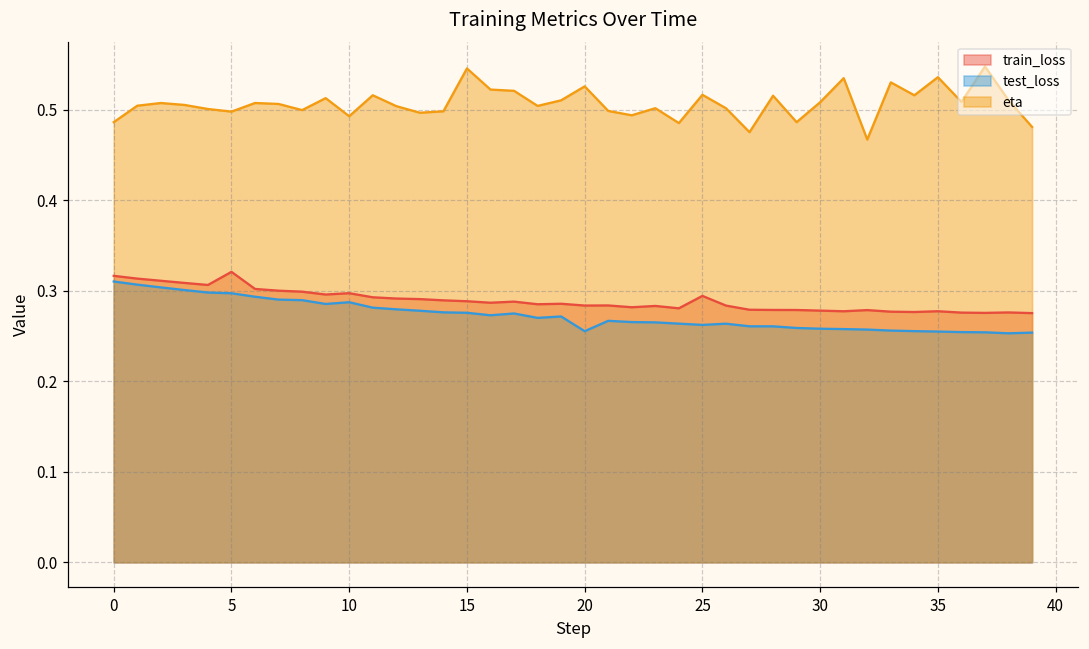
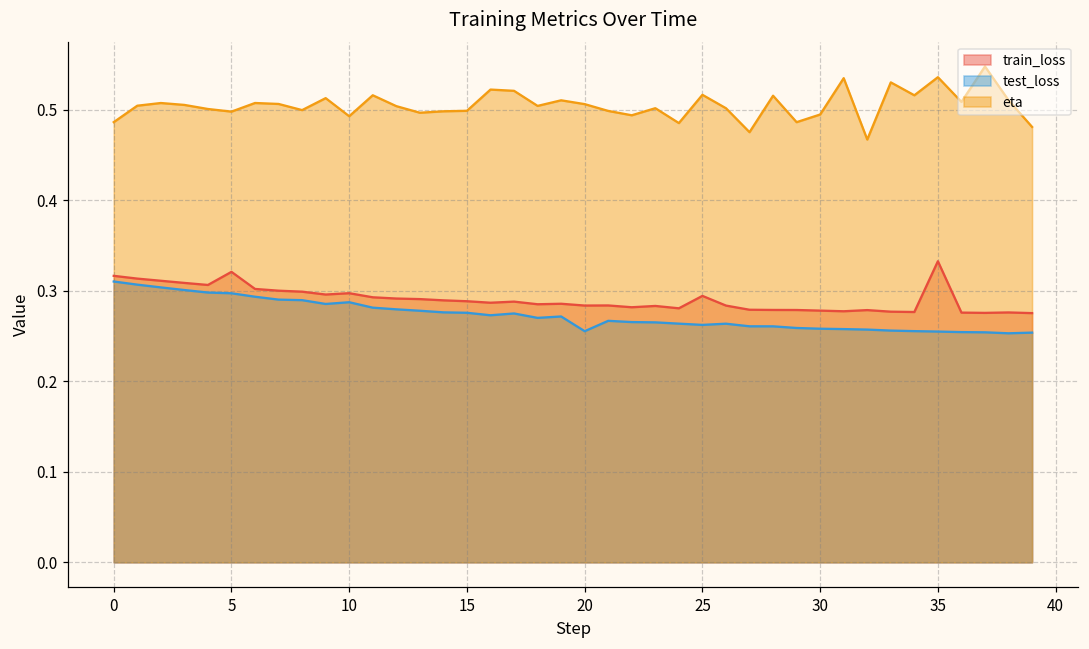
eta, 15: 0.55 -> 0.50
eta, 20: 0.53 -> 0.51
eta, 30: 0.51 -> 0.49
train_loss, 35: 0.28 -> 0.33
